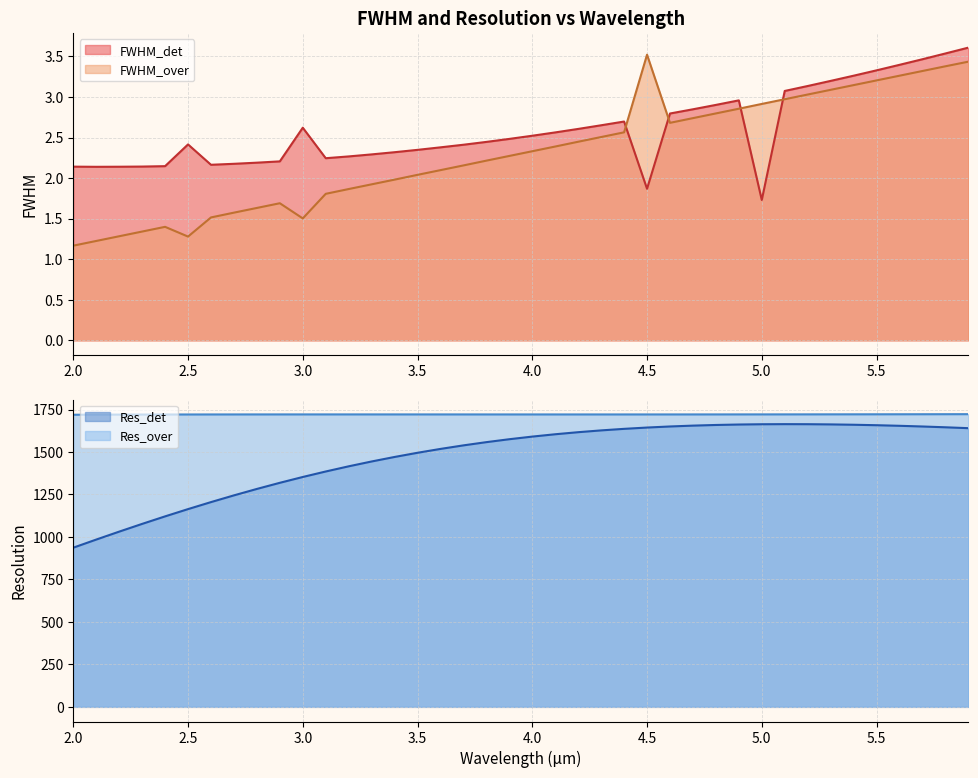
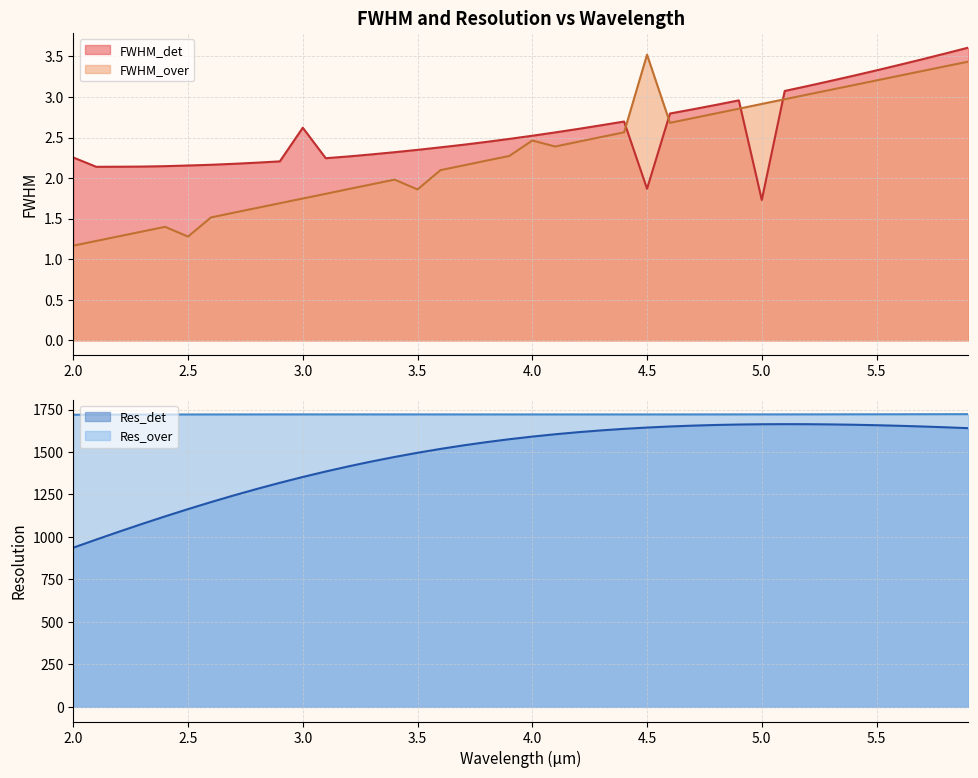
FWHM and Resolution vs Wavelength, FWHM_det, 2.0: 2.1 -> 2.3
FWHM and Resolution vs Wavelength, FWHM_det, 2.5: 2.4 -> 2.2
FWHM and Resolution vs Wavelength, FWHM_over, 3.0: 1.5 -> 1.7
FWHM and Resolution vs Wavelength, FWHM_over, 3.5: 2.0 -> 1.9
FWHM and Resolution vs Wavelength, FWHM_over, 4.0: 2.3 -> 2.5
